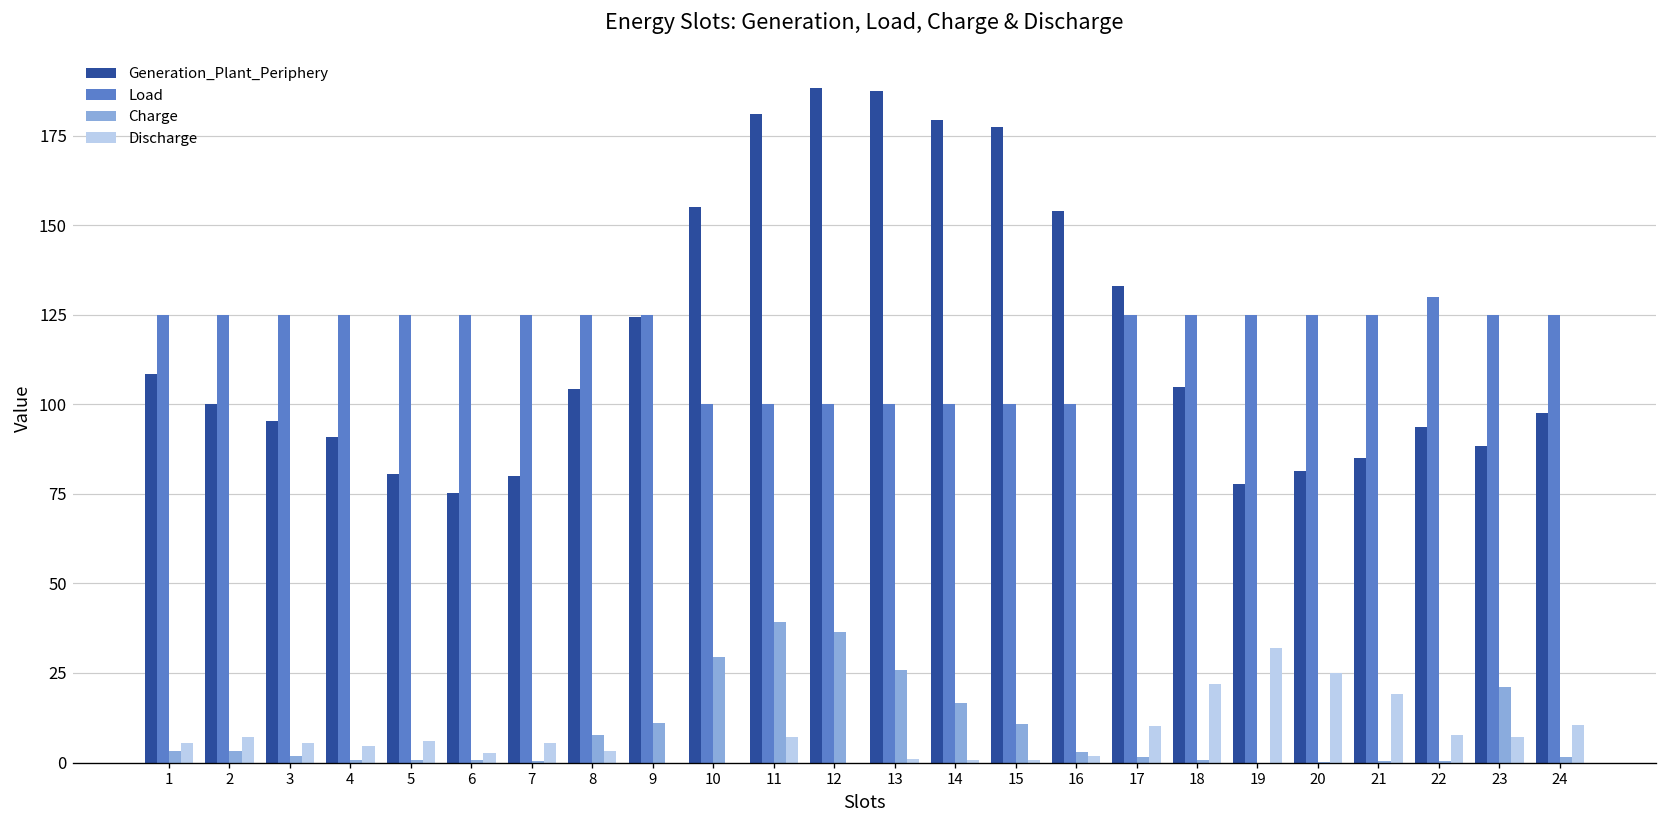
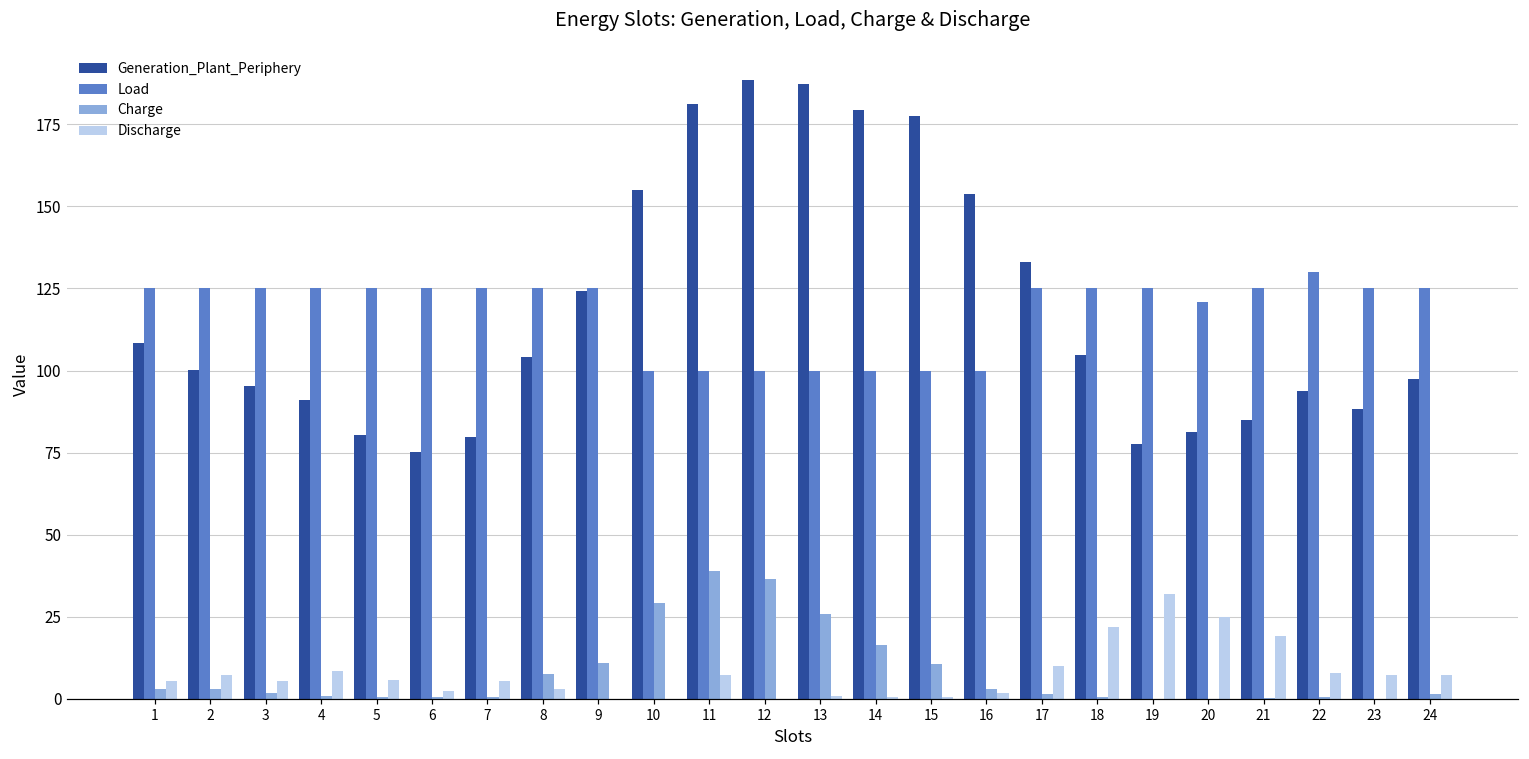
Discharge, 4: 4 -> 8
Load, 20: 125 -> 121
Charge, 23: 21 -> 0
Discharge, 24: 10 -> 7
